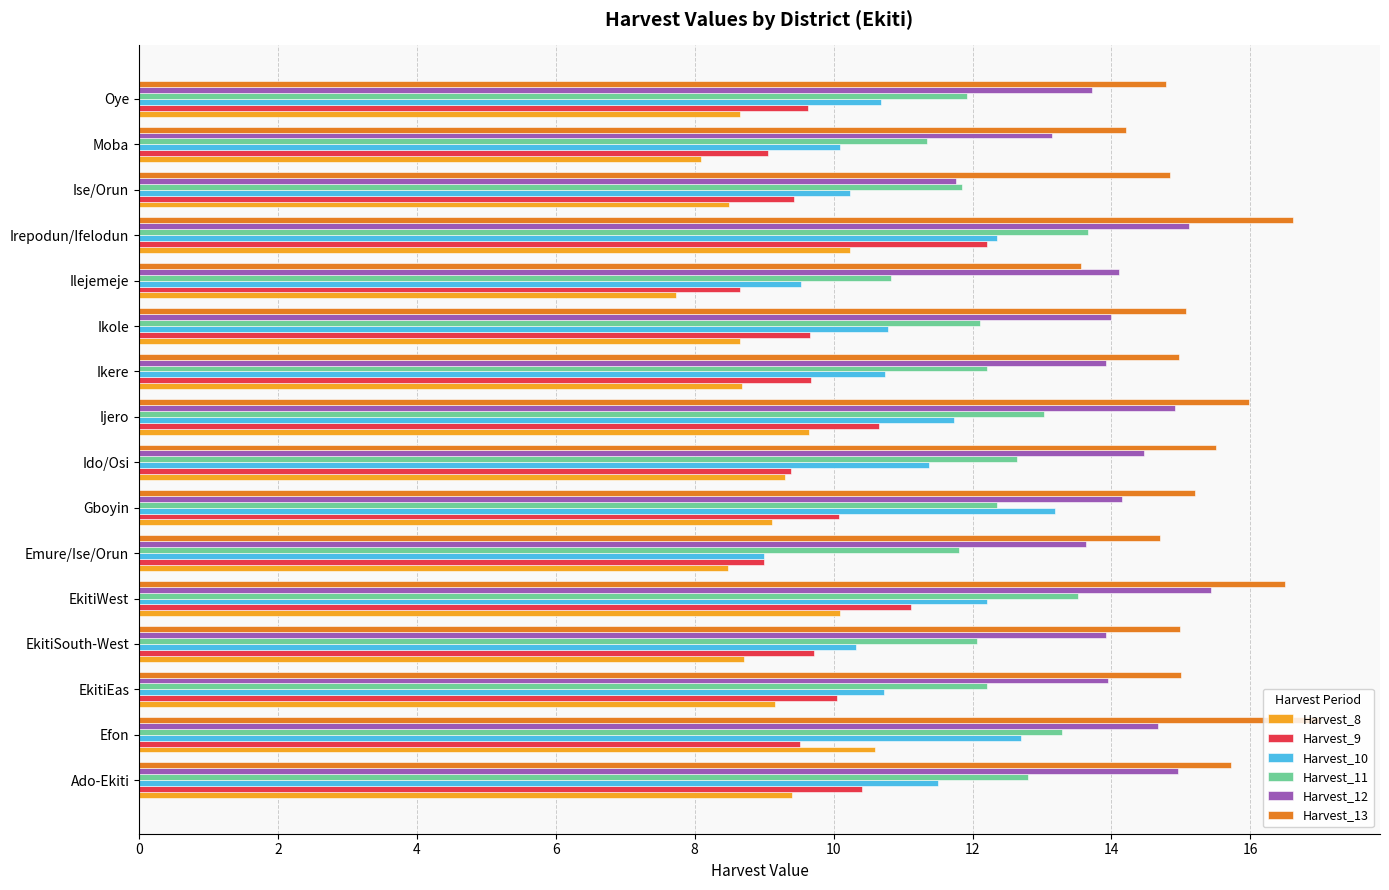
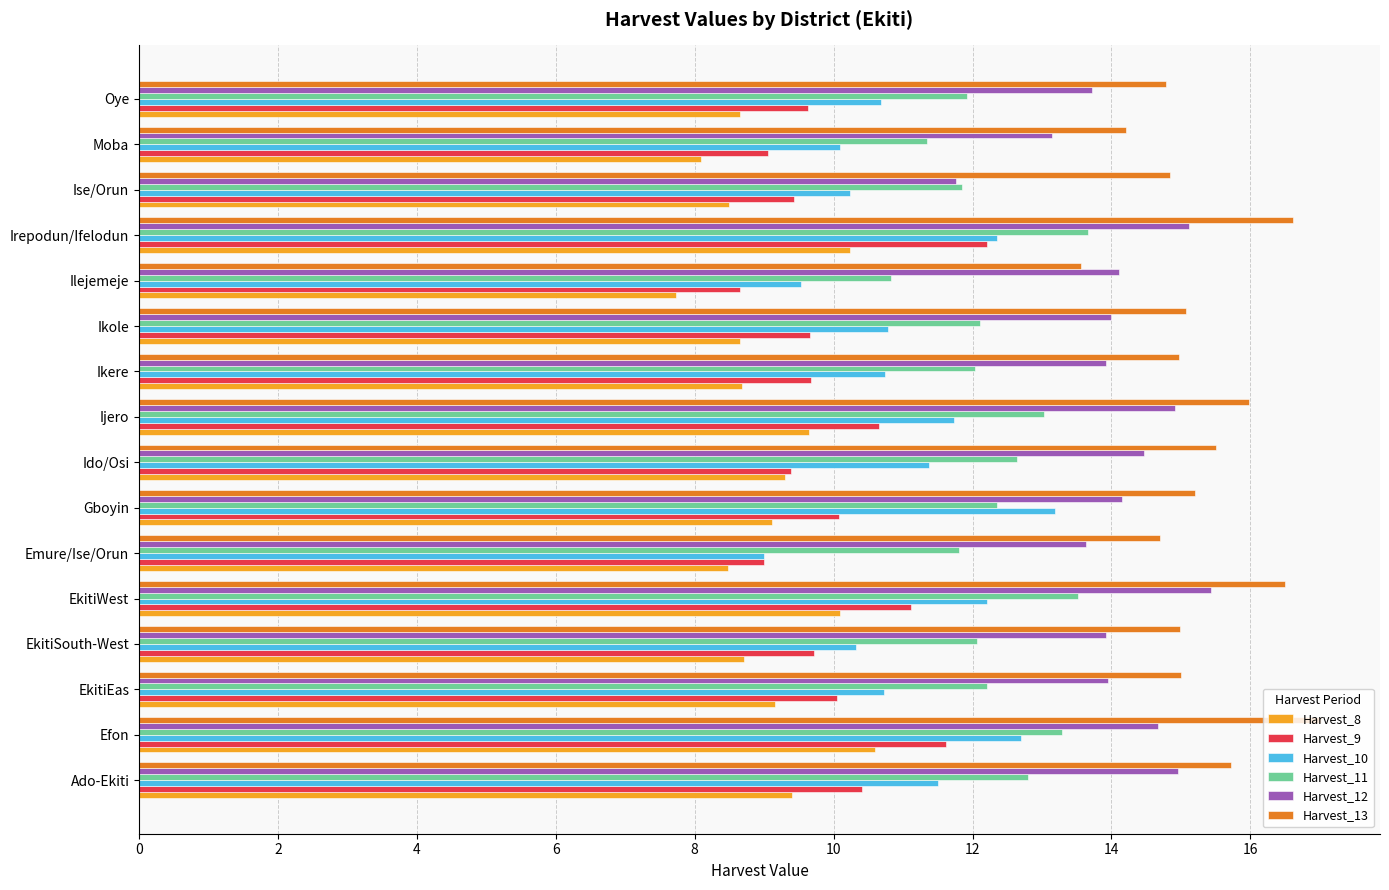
Harvest_11, Ikere: 12.2 -> 12.0
Harvest_9, Efon: 9.5 -> 11.6
